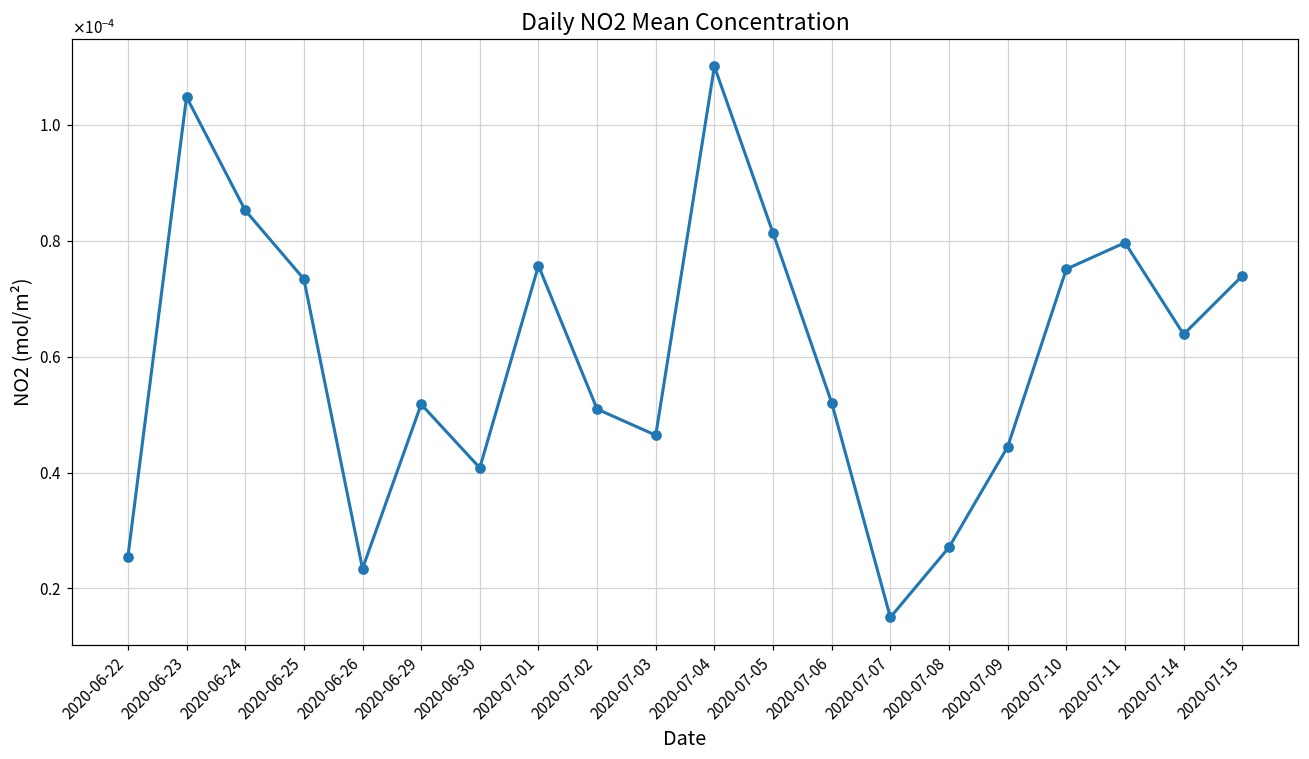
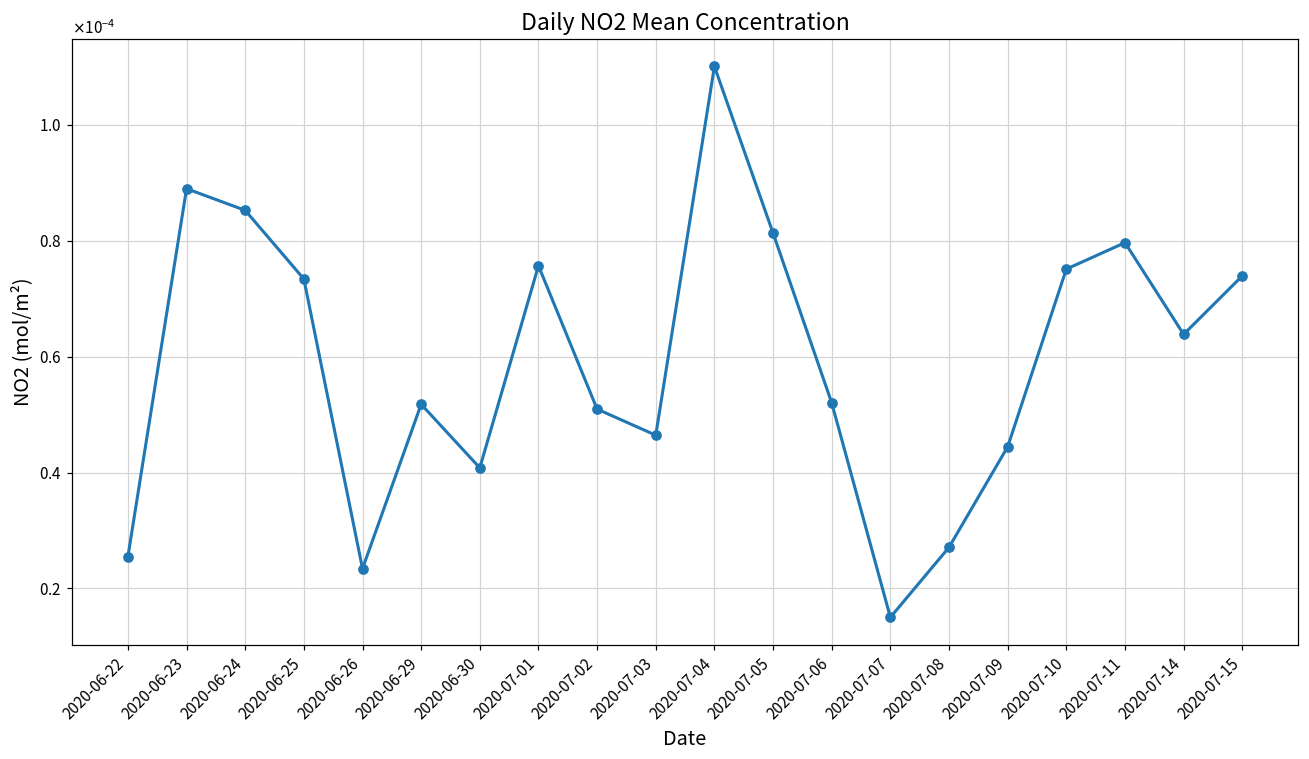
2020-06-23: 0.000105 -> 0.000089
